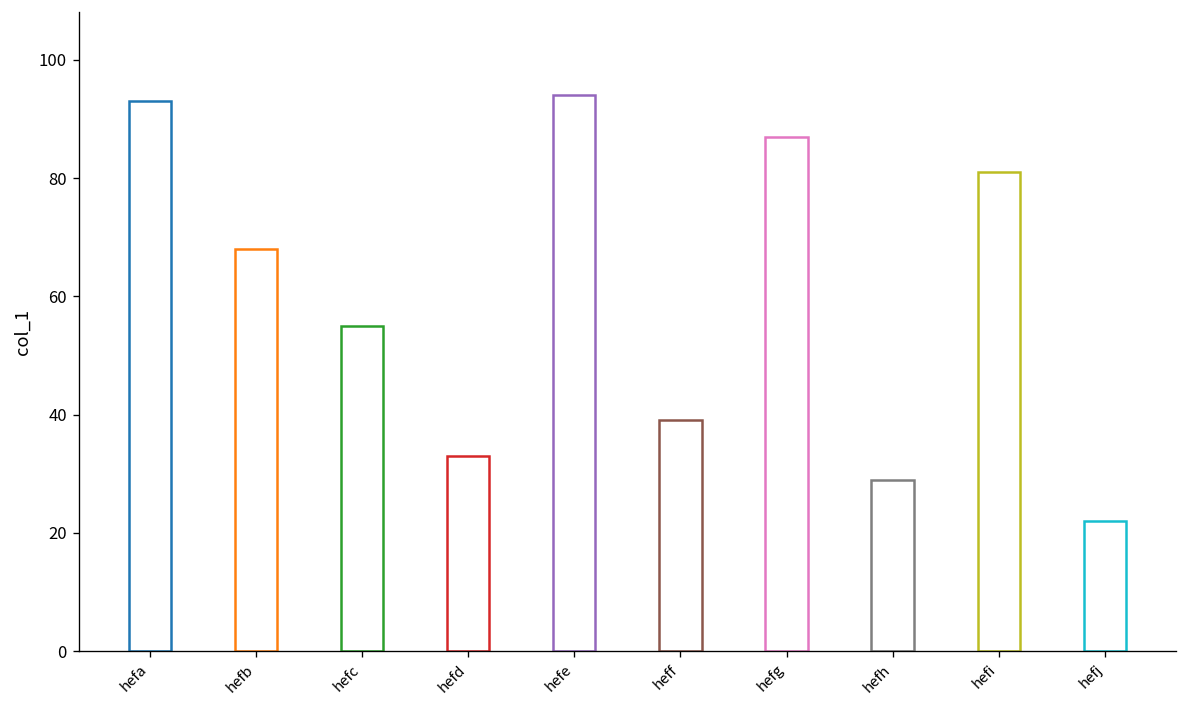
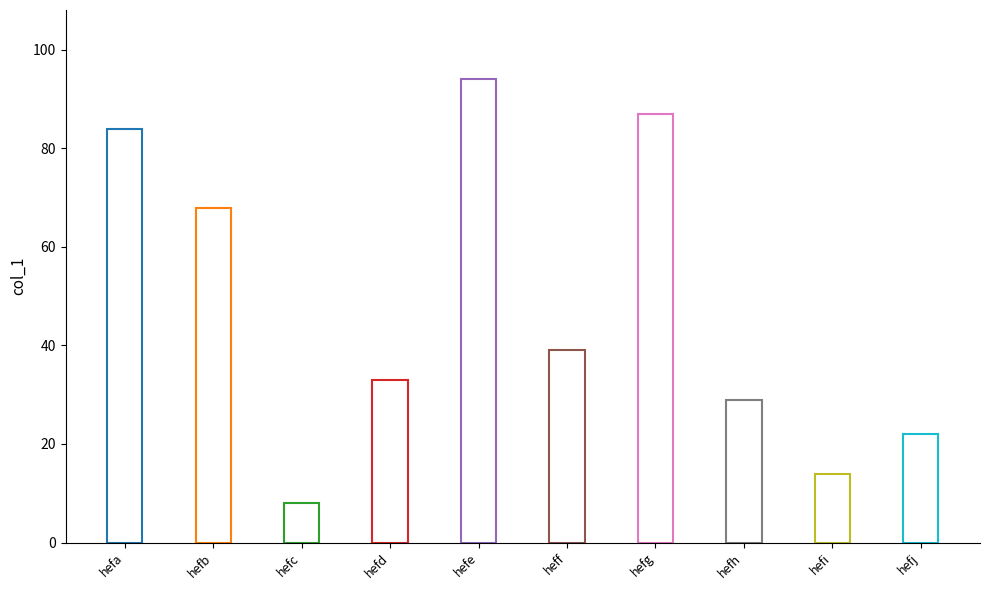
hefa: 93 -> 84
hefc: 55 -> 8
hefi: 81 -> 14
